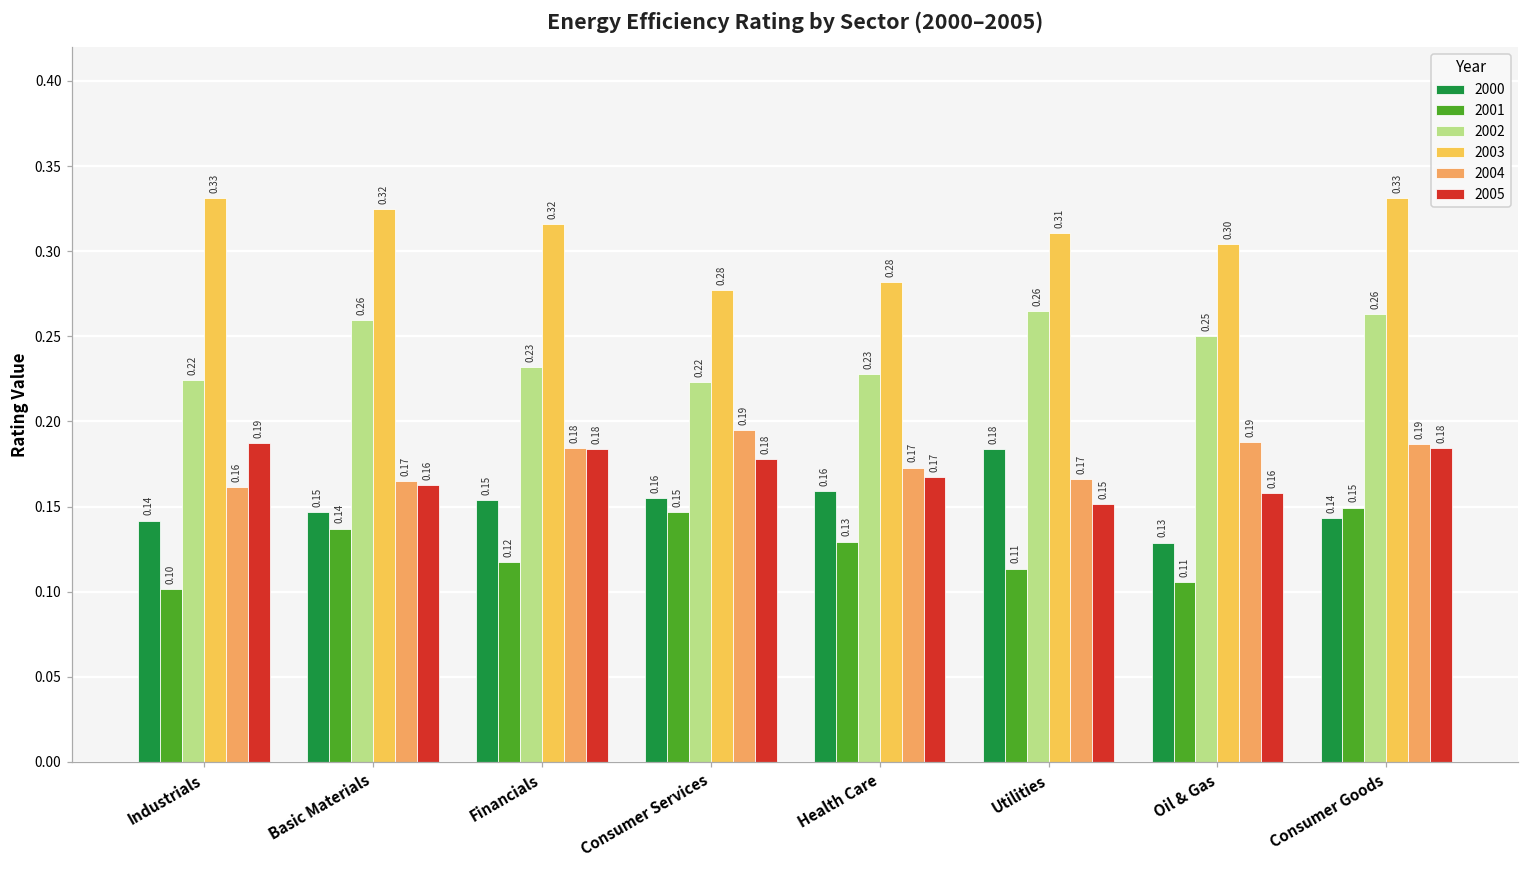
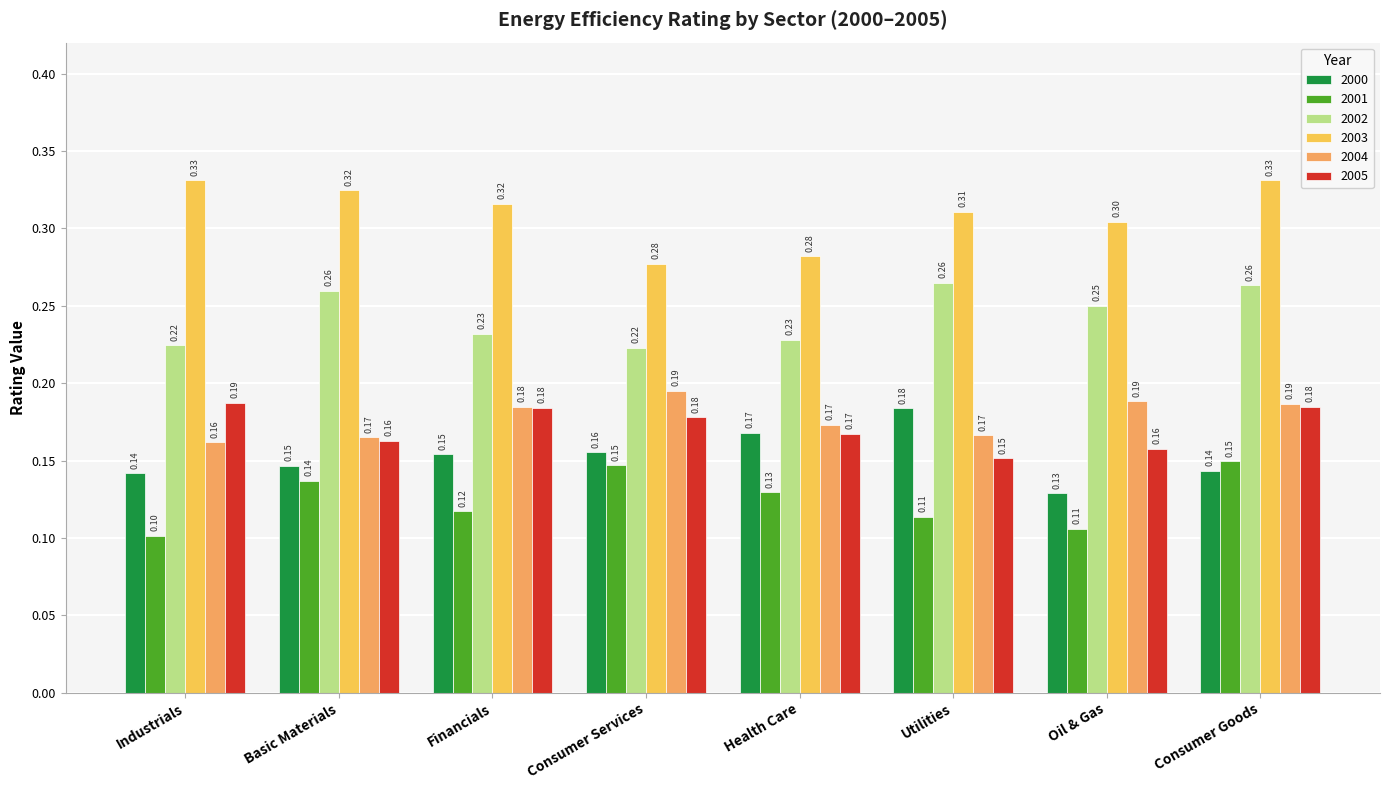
2000, Health Care: 0.16 -> 0.17
